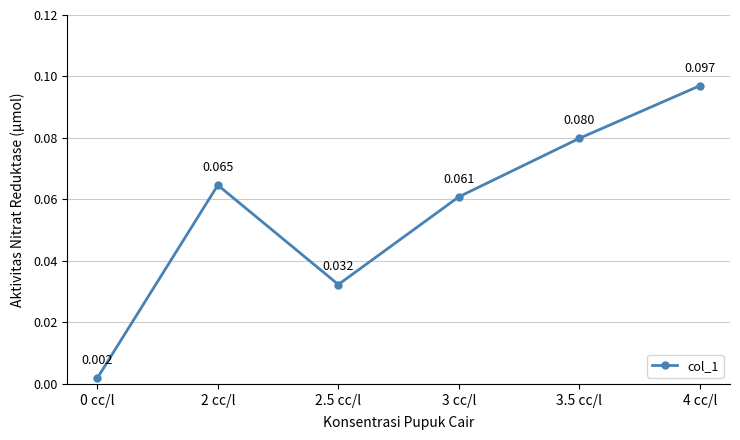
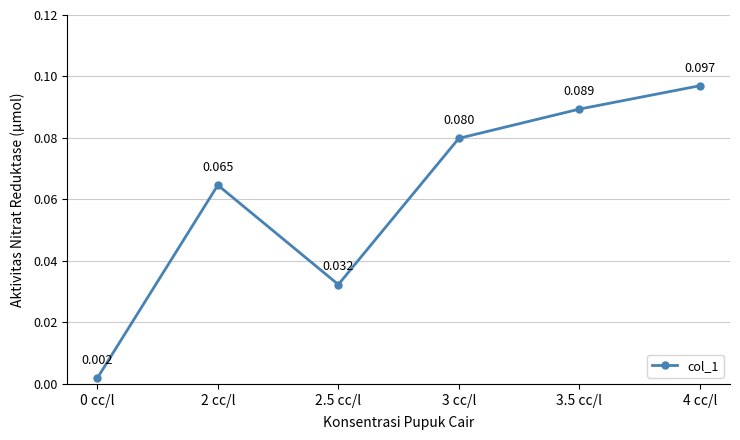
3 cc/l: 0.061 -> 0.080
3.5 cc/l: 0.080 -> 0.089
